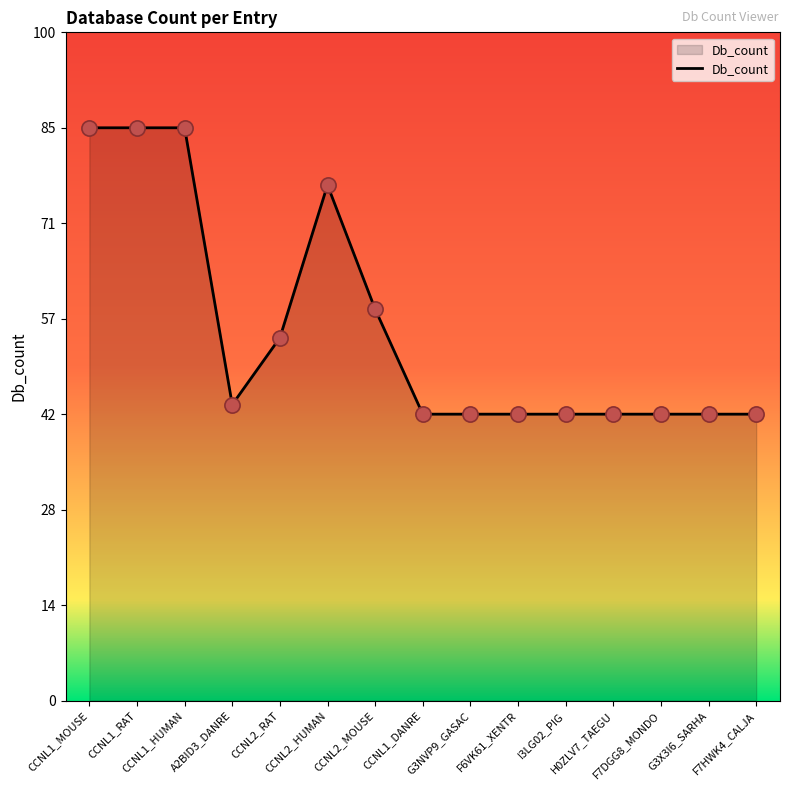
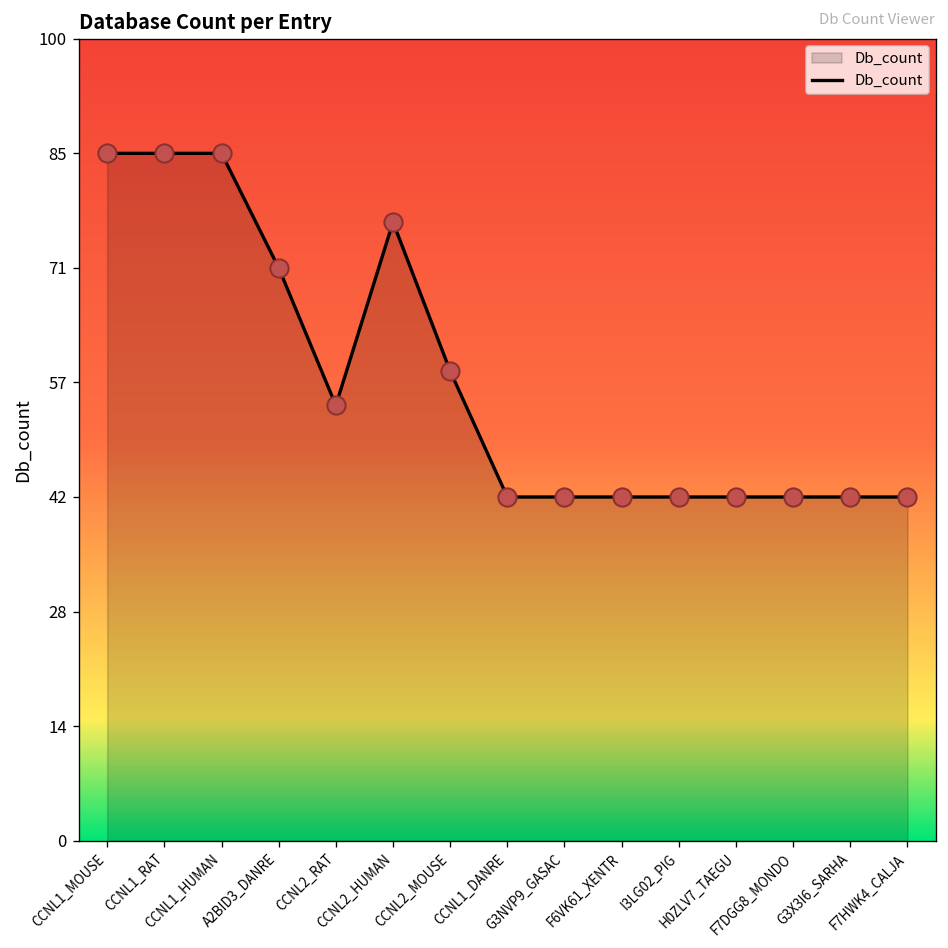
A2BID3_DANRE: 44 -> 71
